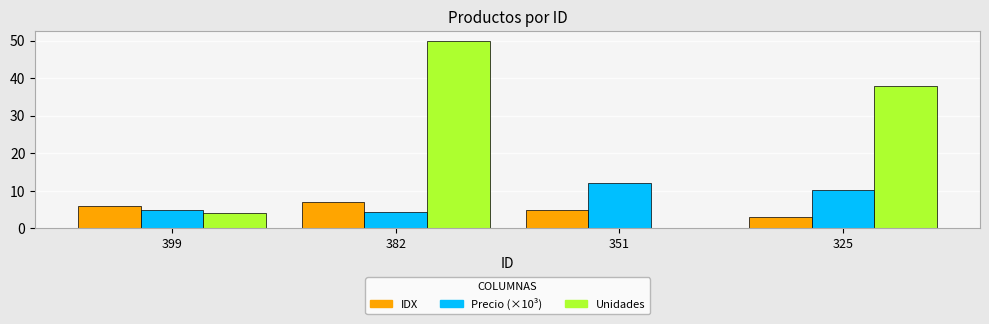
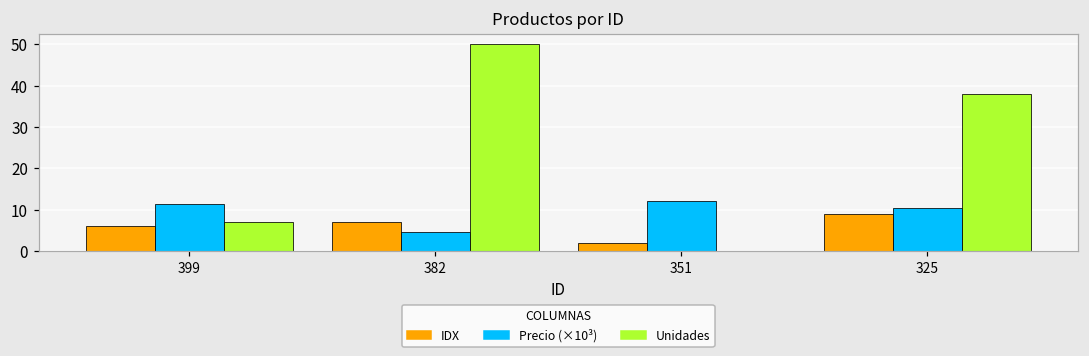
Precio (×10³), 399: 5 -> 11
Unidades, 399: 4 -> 7
IDX, 351: 5 -> 2
IDX, 325: 3 -> 9
